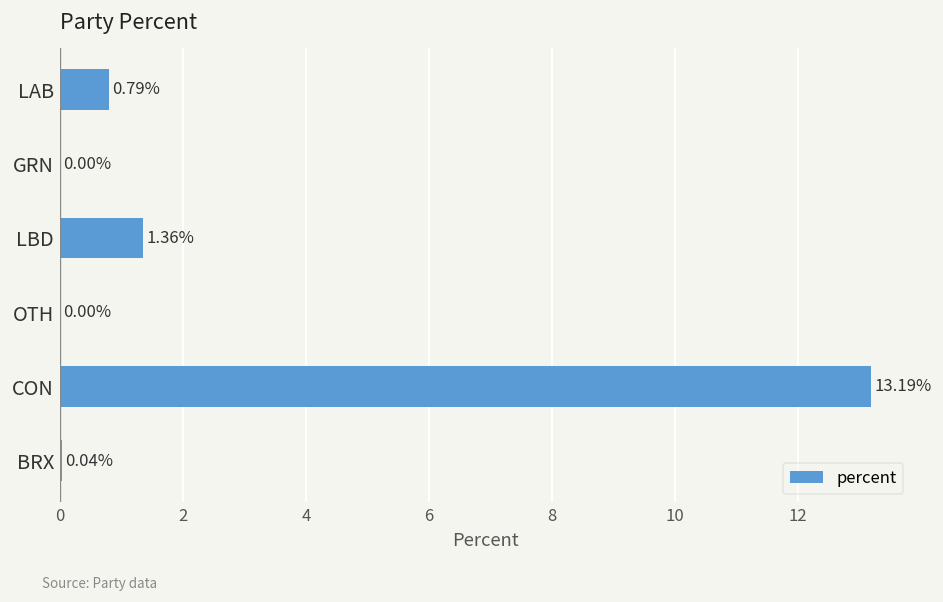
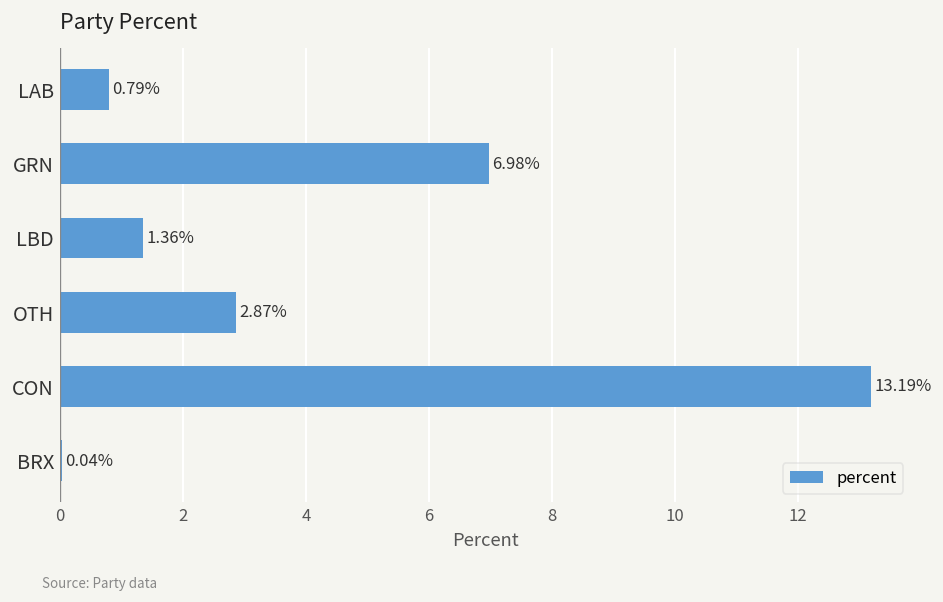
GRN: 0.00% -> 6.98%
OTH: 0.00% -> 2.87%
